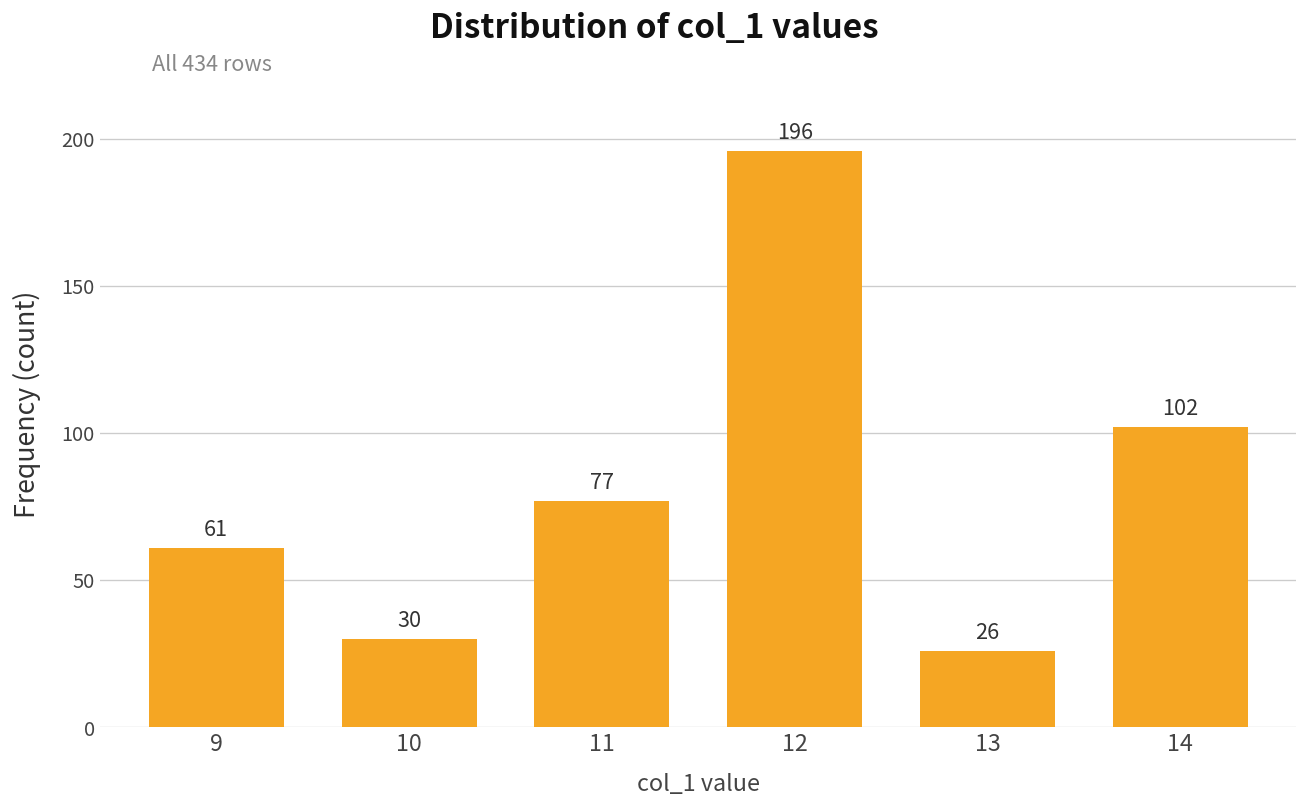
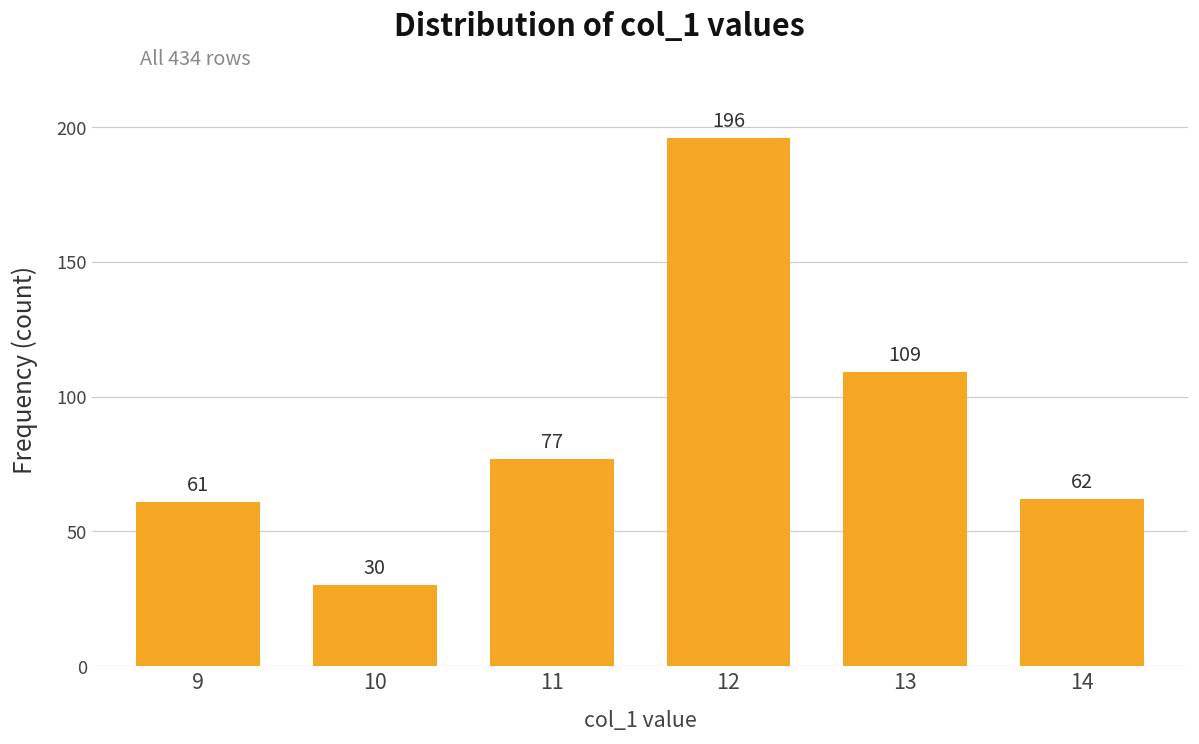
13: 26 -> 109
14: 102 -> 62
